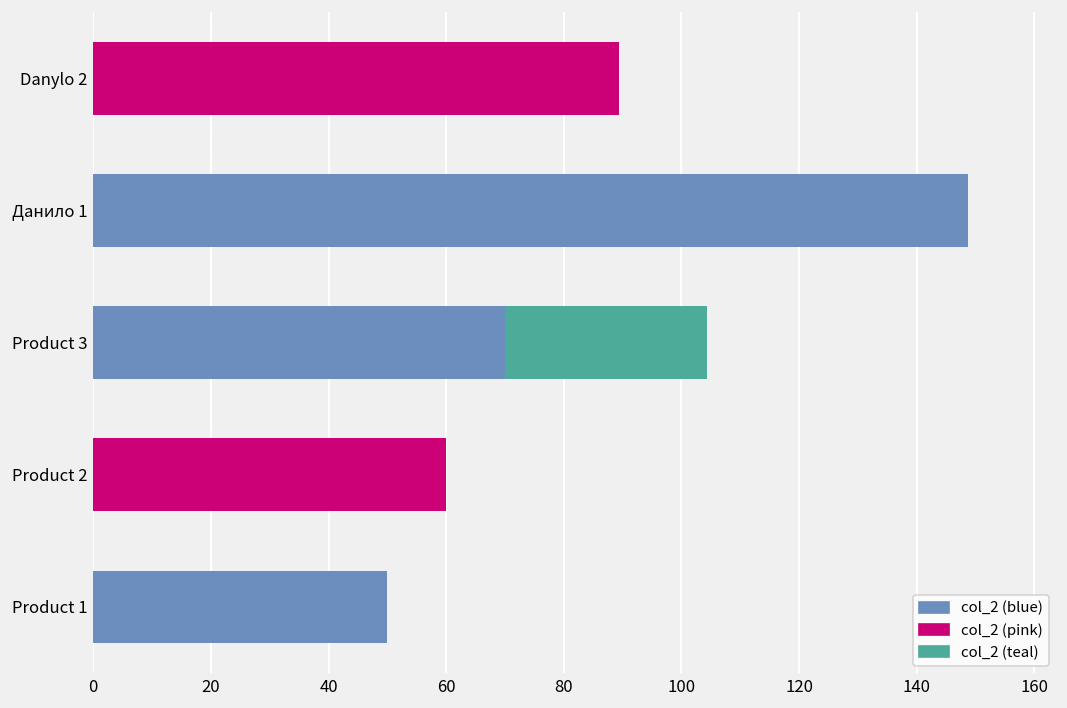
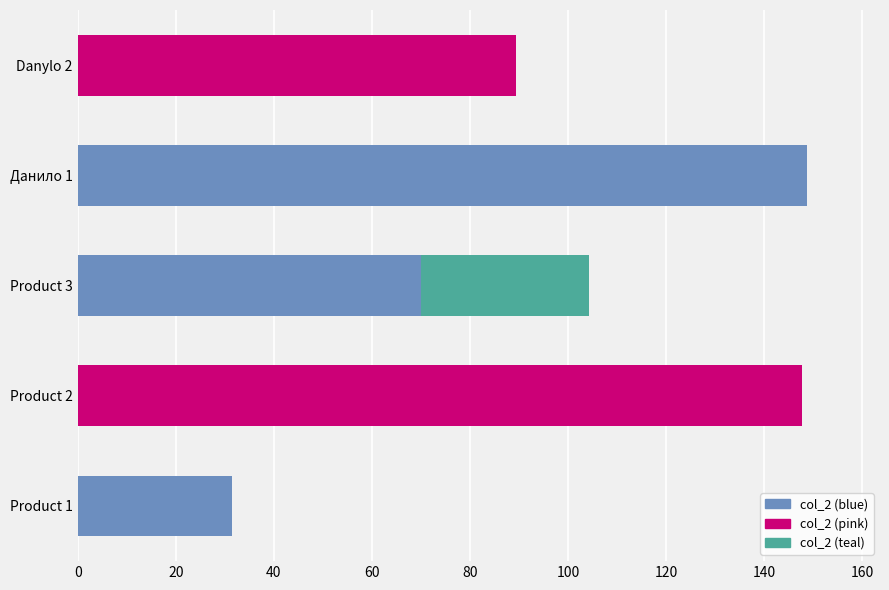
Product 2: 60 -> 148
Product 1: 50 -> 31
